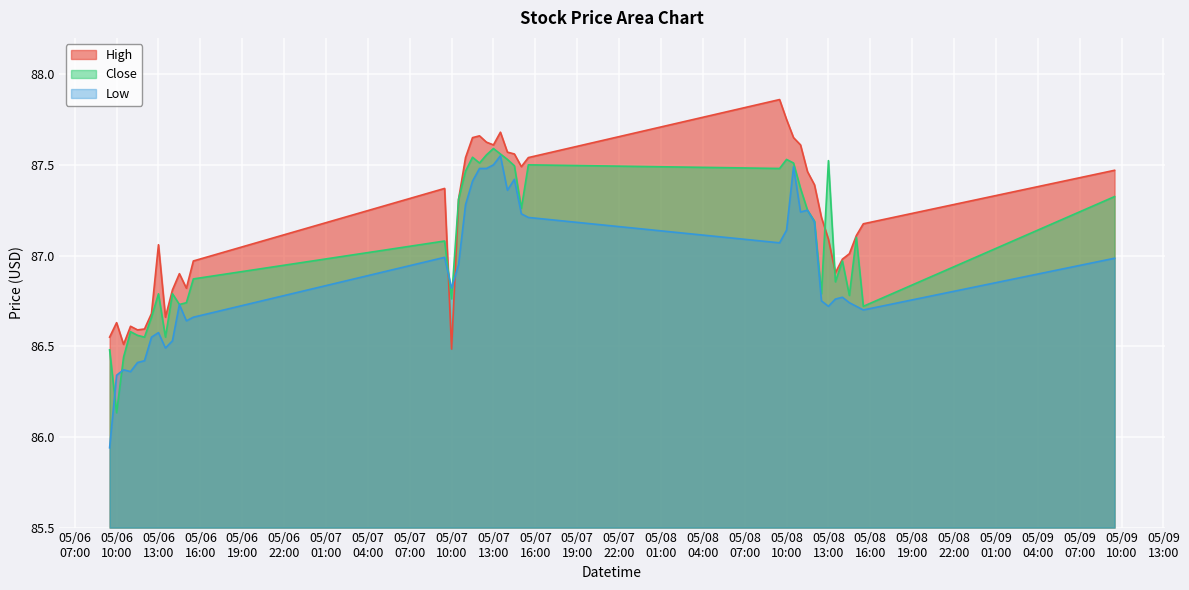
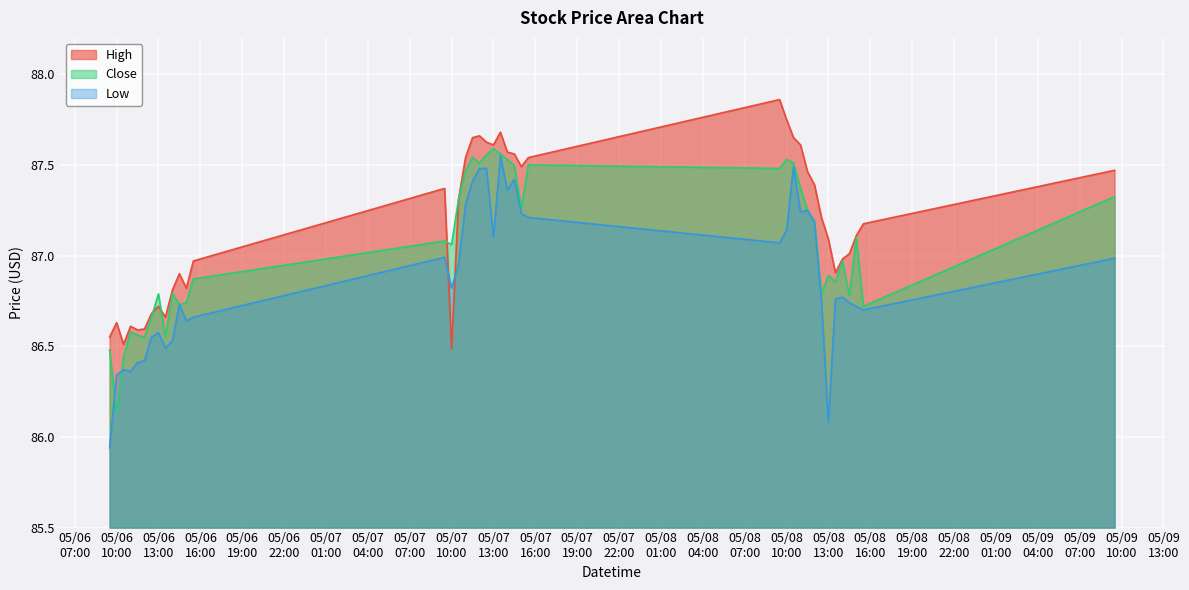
High, 05/06 13:00: 87.06 -> 86.72
Close, 05/07 10:00: 86.76 -> 87.06
Low, 05/07 13:00: 87.5 -> 87.1
Close, 05/08 13:00: 87.52 -> 86.89
Low, 05/08 13:00: 86.72 -> 86.08
